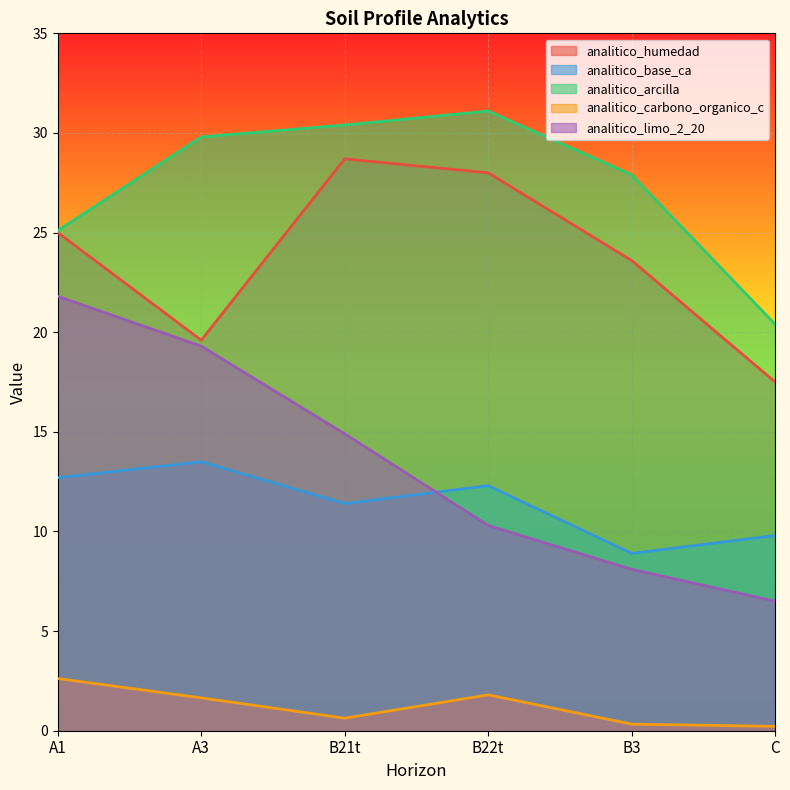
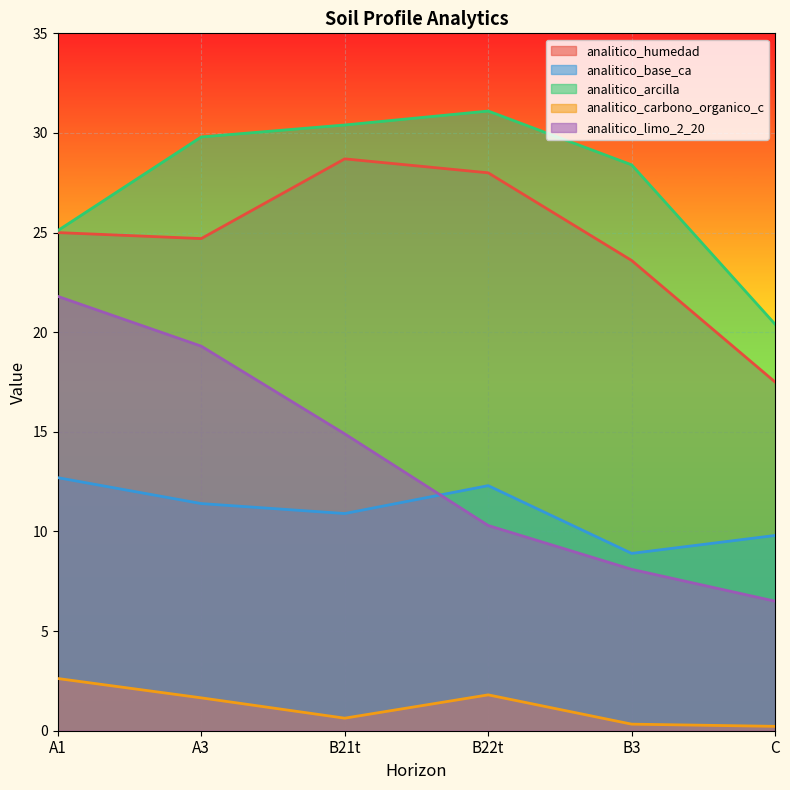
analitico_humedad, A3: 19.6 -> 24.7
analitico_base_ca, A3: 13.5 -> 11.4
analitico_base_ca, B21t: 11.4 -> 10.9
analitico_arcilla, B3: 27.9 -> 28.4
